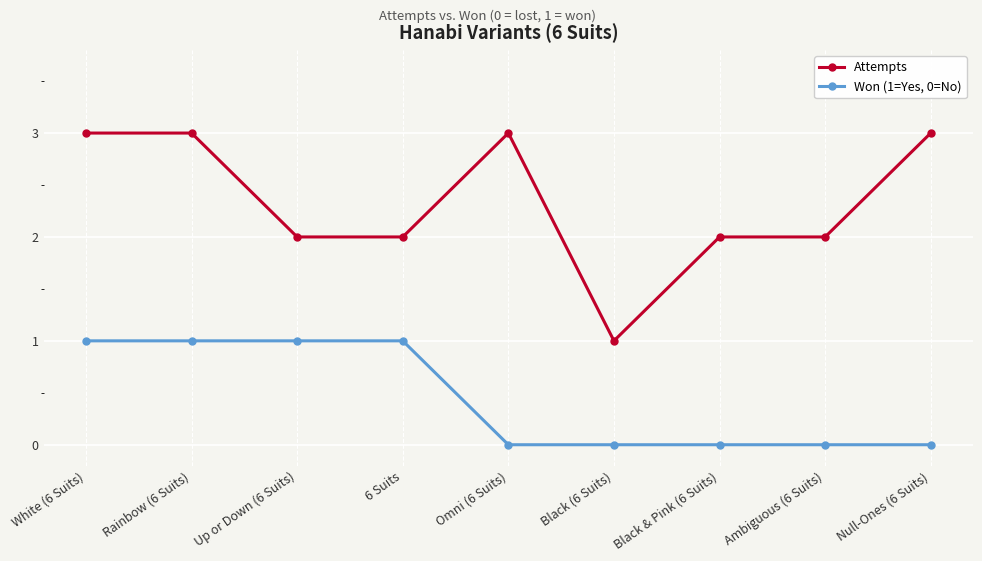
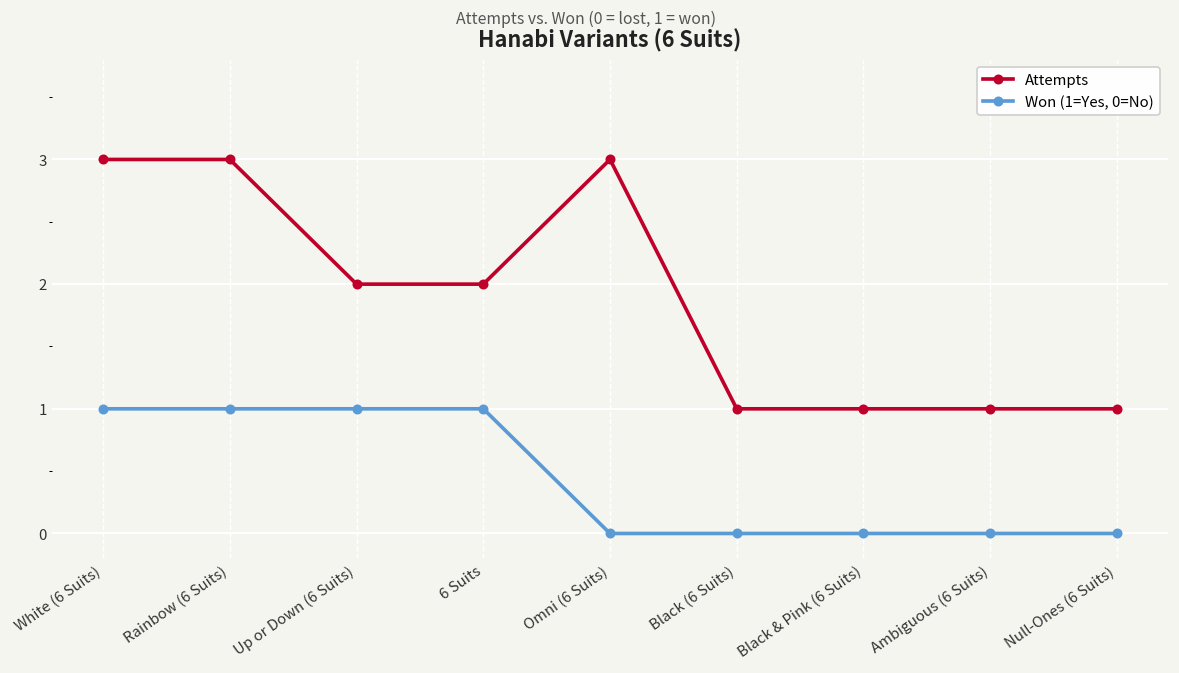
Attempts, Black & Pink (6 Suits): 2 -> 1
Attempts, Ambiguous (6 Suits): 2 -> 1
Attempts, Null-Ones (6 Suits): 3 -> 1
